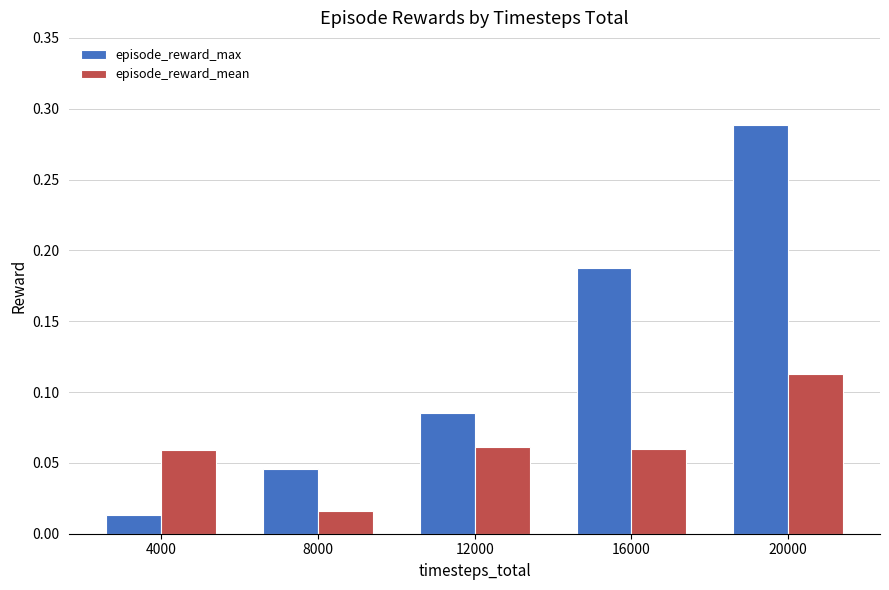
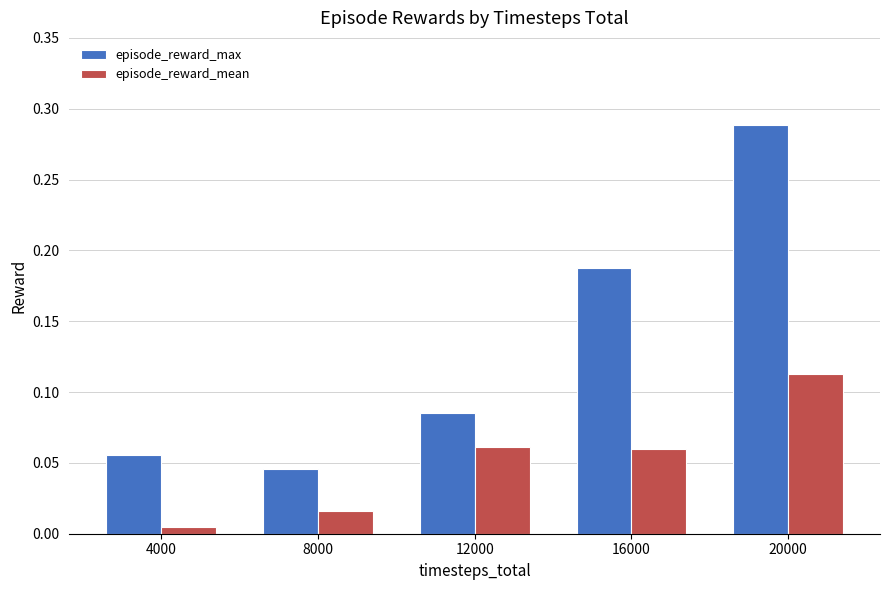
episode_reward_max, 4000: 0.013 -> 0.055
episode_reward_mean, 4000: 0.059 -> 0.005
